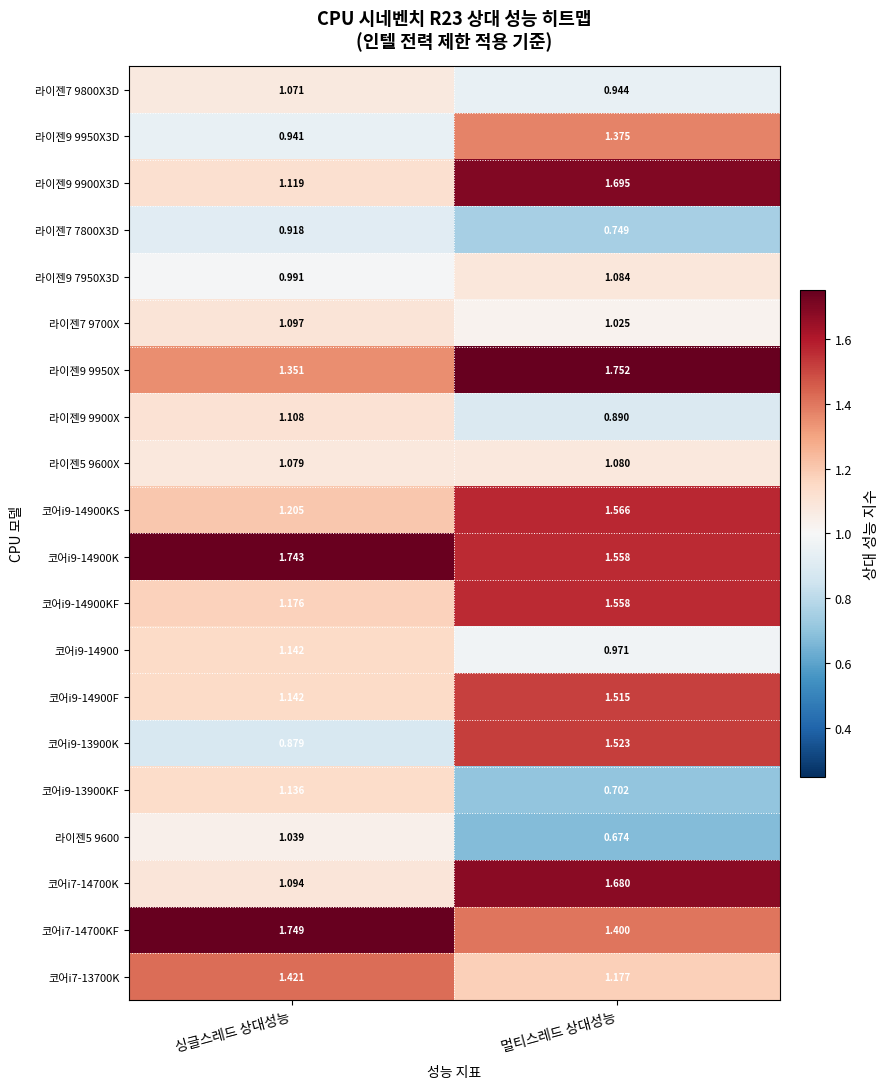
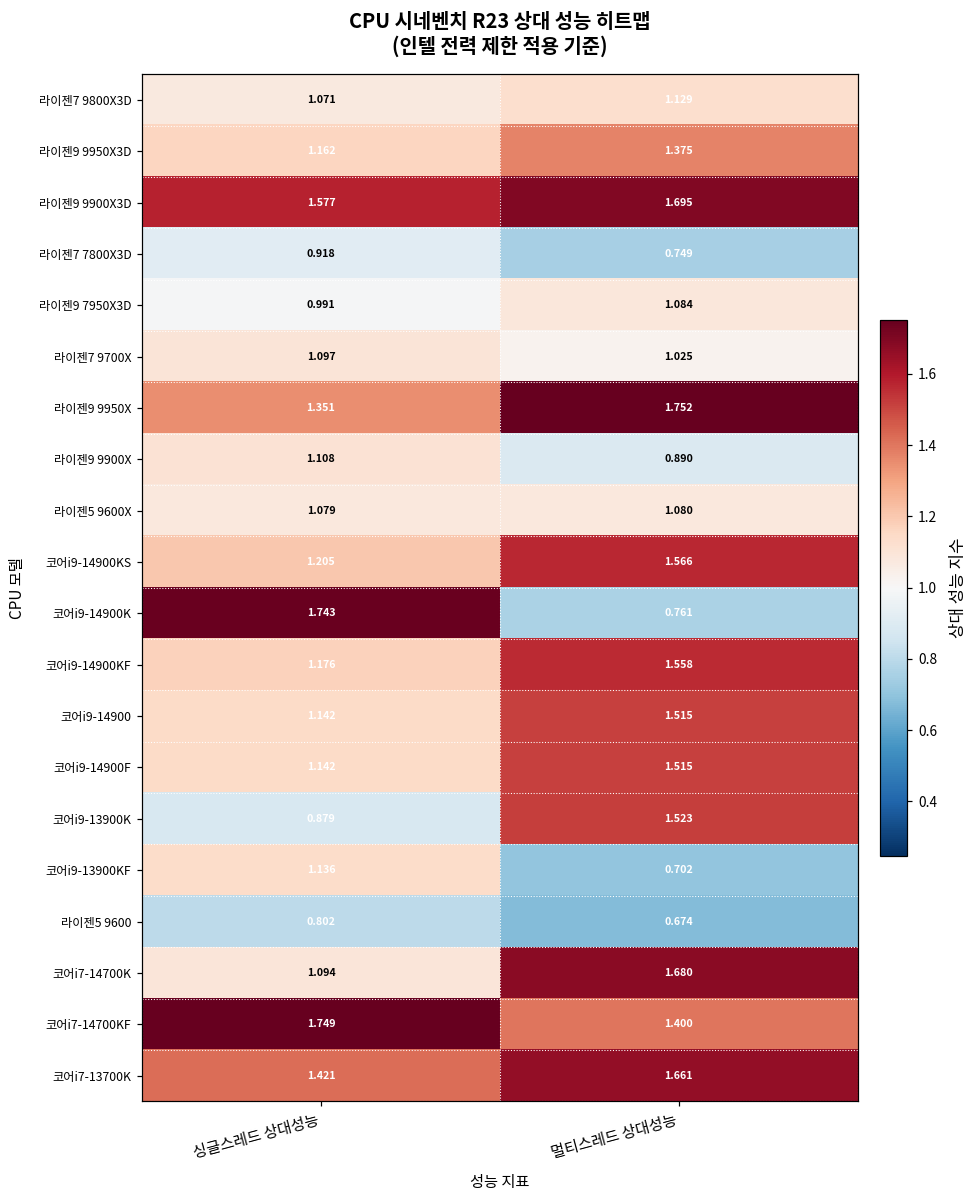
라이젠7 9800X3D, 멀티스레드 상대성능: 0.944 -> 1.129
라이젠9 9950X3D, 싱글스레드 상대성능: 0.941 -> 1.162
라이젠9 9900X3D, 싱글스레드 상대성능: 1.119 -> 1.577
코어i9-14900K, 멀티스레드 상대성능: 1.558 -> 0.761
코어i9-14900, 멀티스레드 상대성능: 0.971 -> 1.515
라이젠5 9600, 싱글스레드 상대성능: 1.039 -> 0.802
코어i7-13700K, 멀티스레드 상대성능: 1.177 -> 1.661
